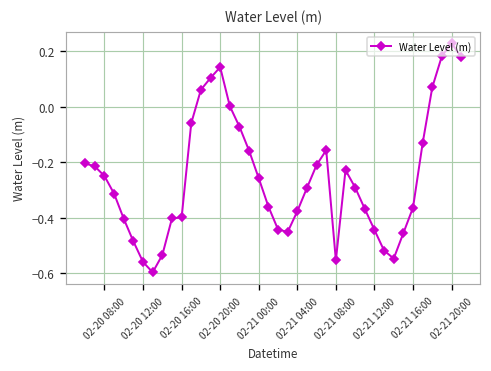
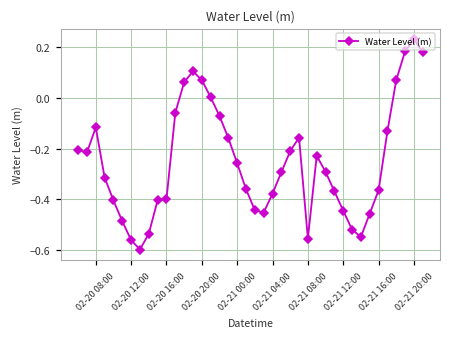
02-20 08:00: -0.25 -> -0.12
02-20 20:00: 0.14 -> 0.07
